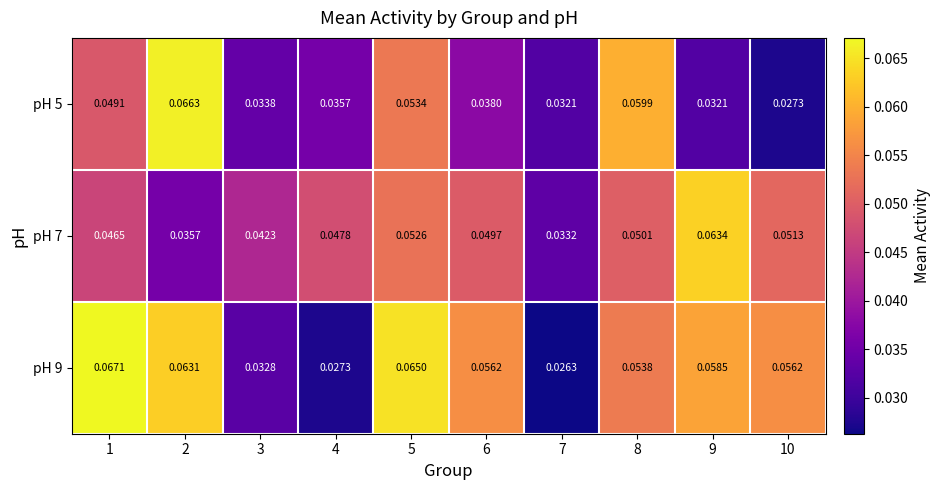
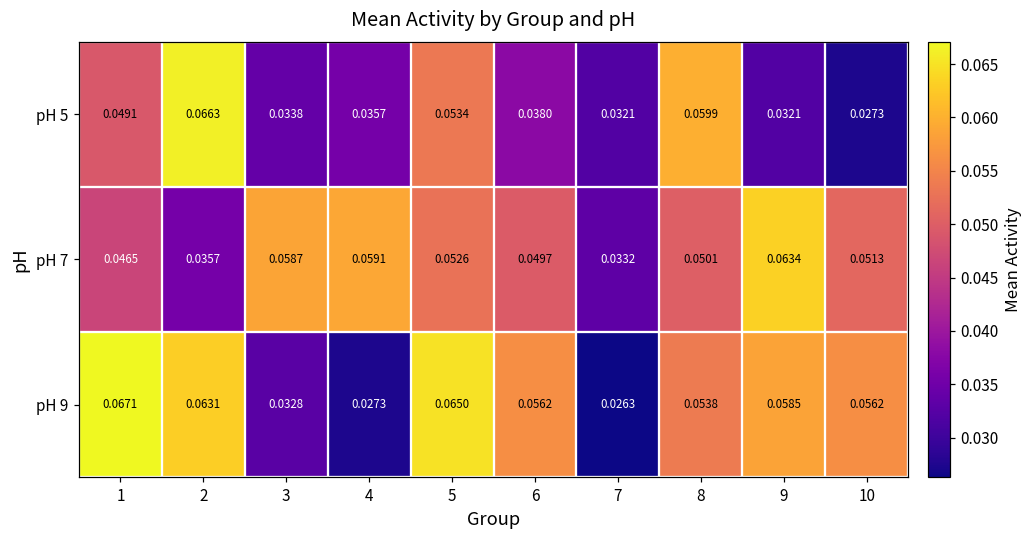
pH 7, 3: 0.0423 -> 0.0587
pH 7, 4: 0.0478 -> 0.0591
